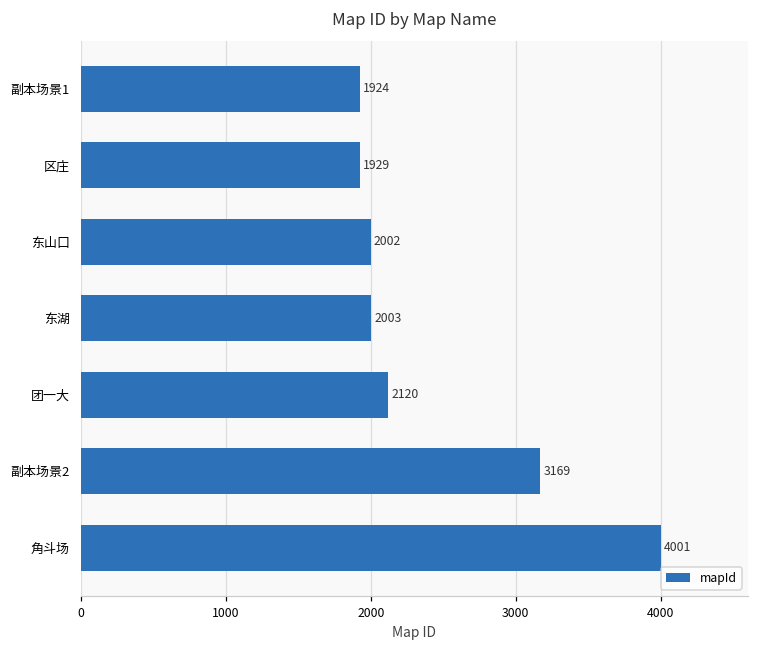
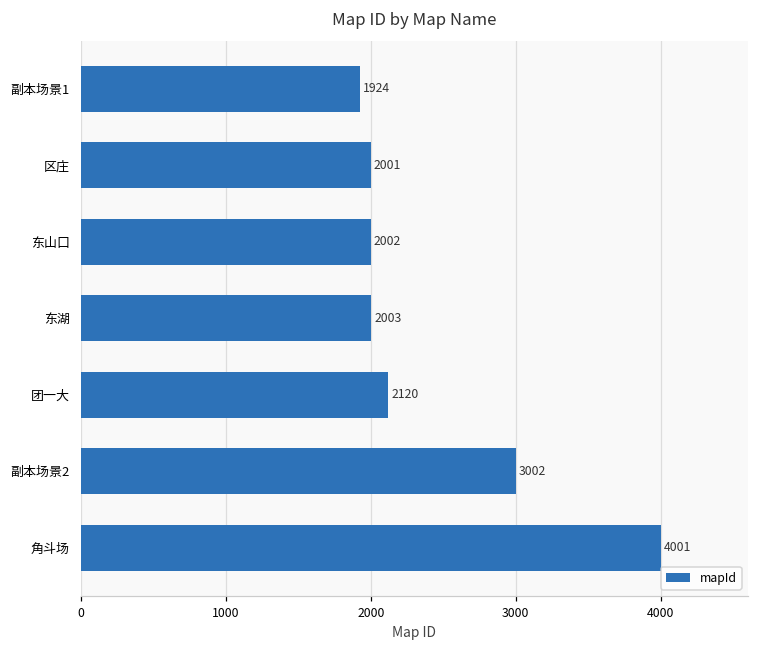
区庄: 1929 -> 2001
副本场景2: 3169 -> 3002
